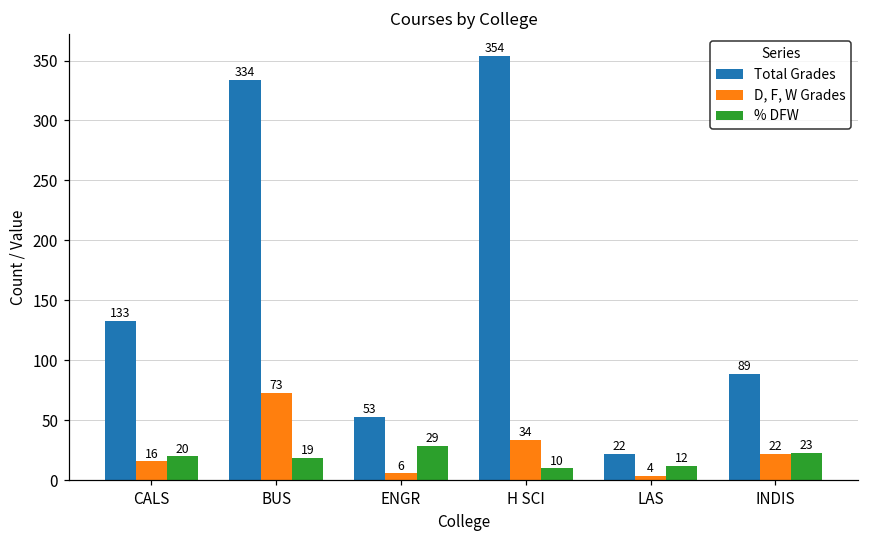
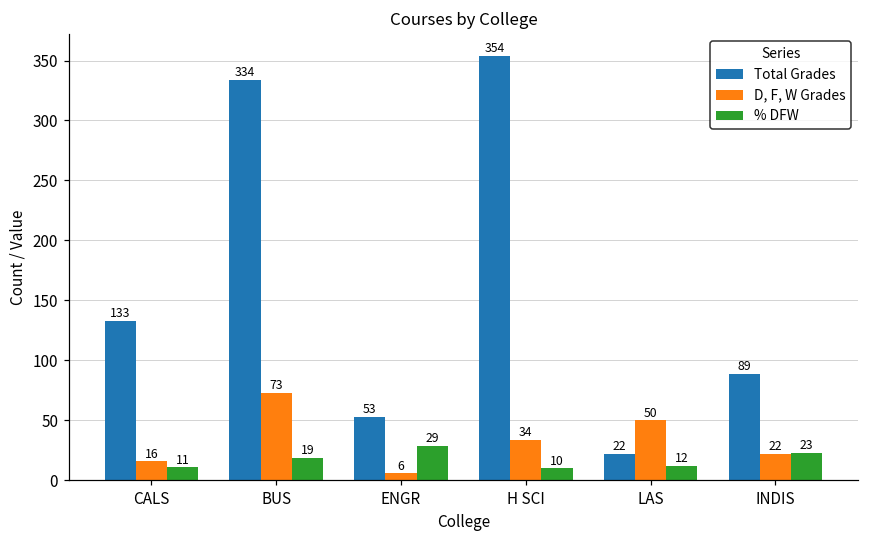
% DFW, CALS: 20 -> 11
D, F, W Grades, LAS: 4 -> 50
